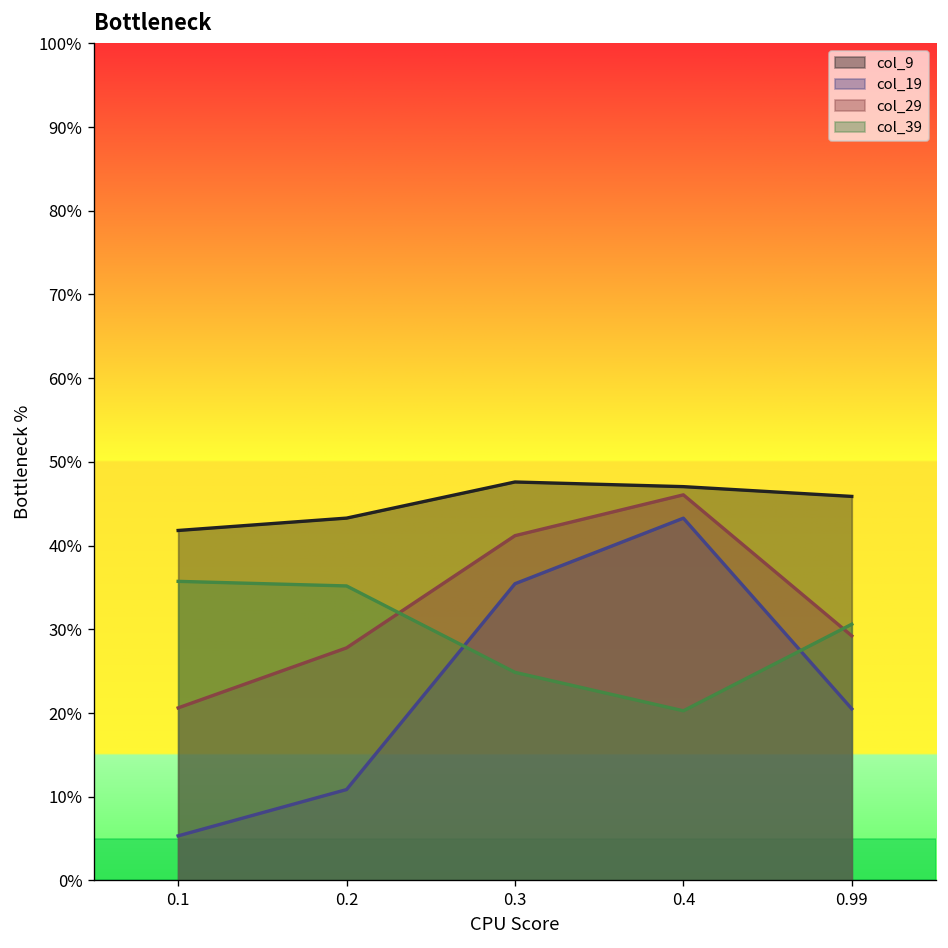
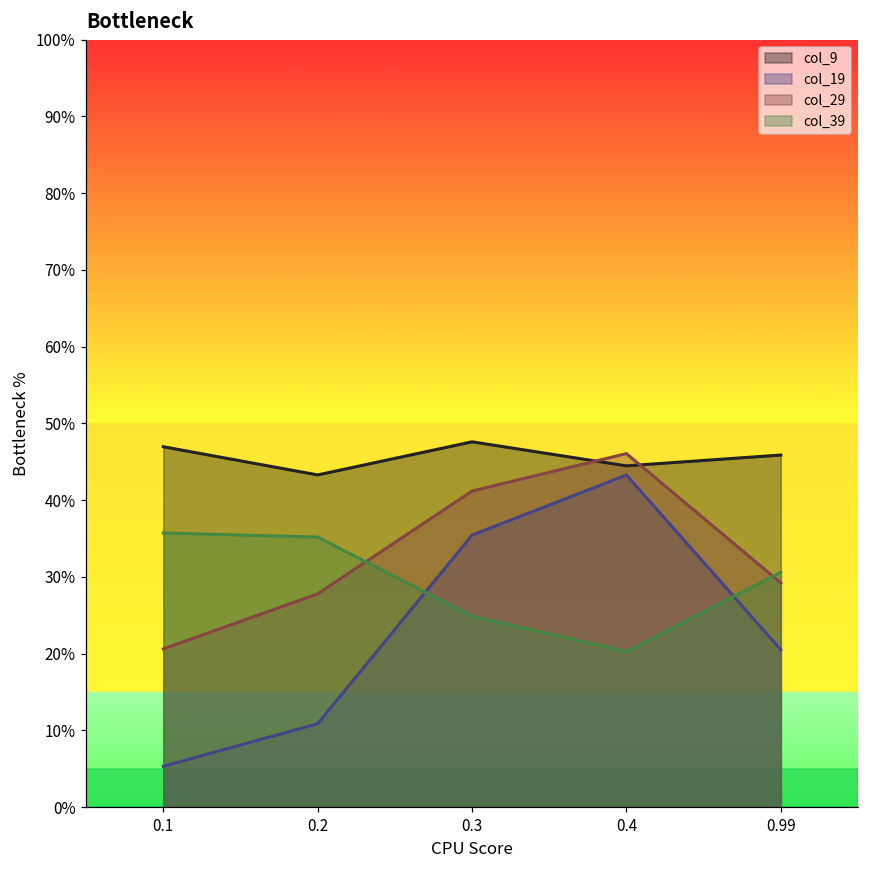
col_9, 0.1: 42% -> 47%
col_9, 0.4: 47% -> 44%
